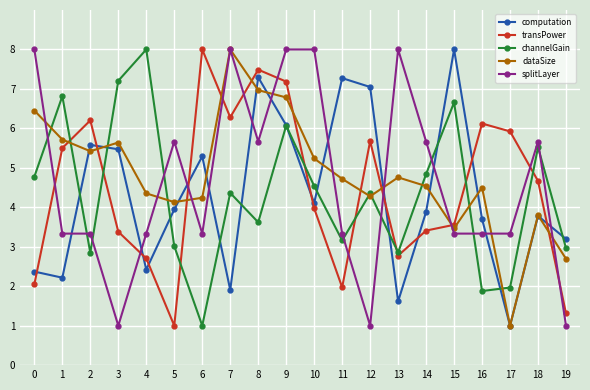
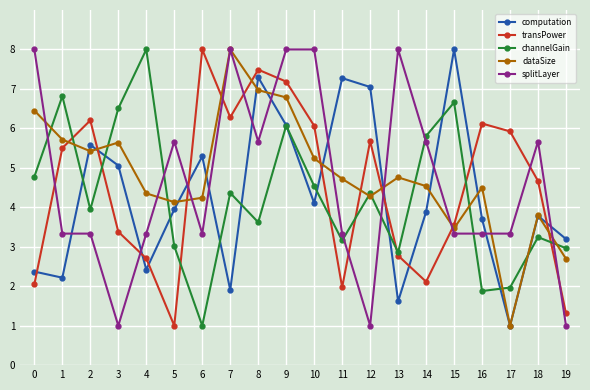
channelGain, 2: 2.8 -> 3.9
computation, 3: 5.5 -> 5.1
channelGain, 3: 7.2 -> 6.5
transPower, 10: 4.0 -> 6.1
transPower, 14: 3.4 -> 2.1
channelGain, 14: 4.8 -> 5.8
channelGain, 18: 5.5 -> 3.2
